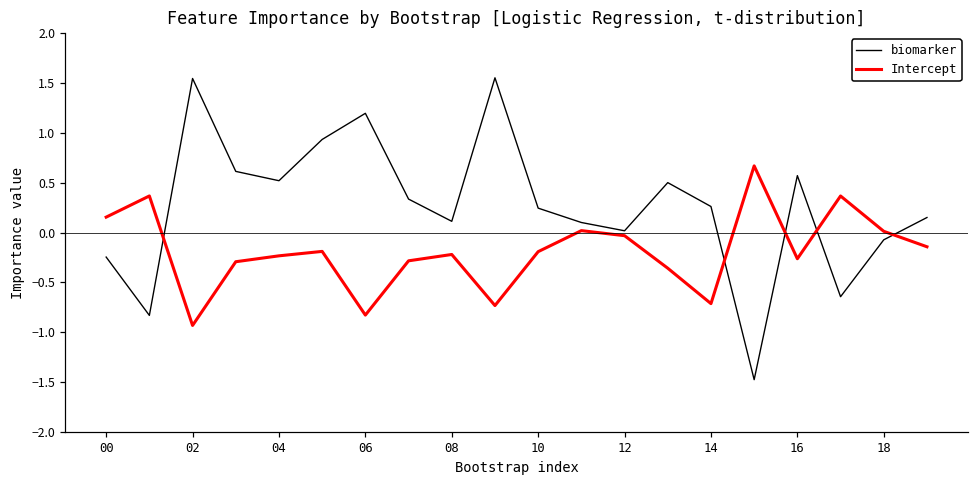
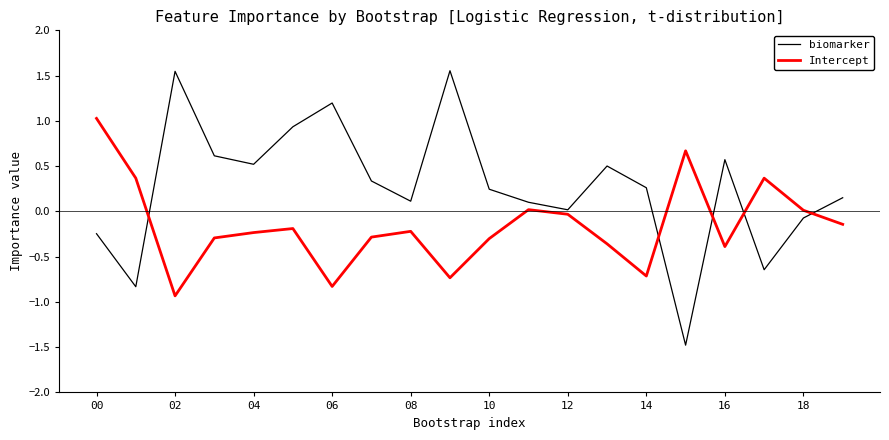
Intercept, 00: 0.2 -> 1.0
Intercept, 10: -0.2 -> -0.3
Intercept, 16: -0.3 -> -0.4
